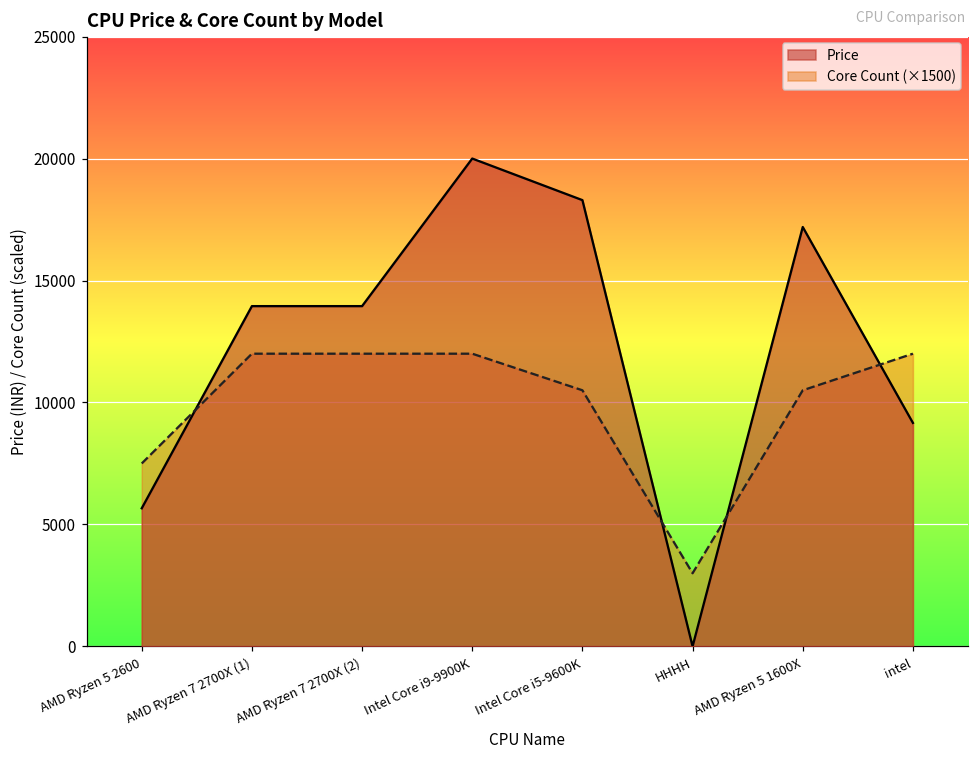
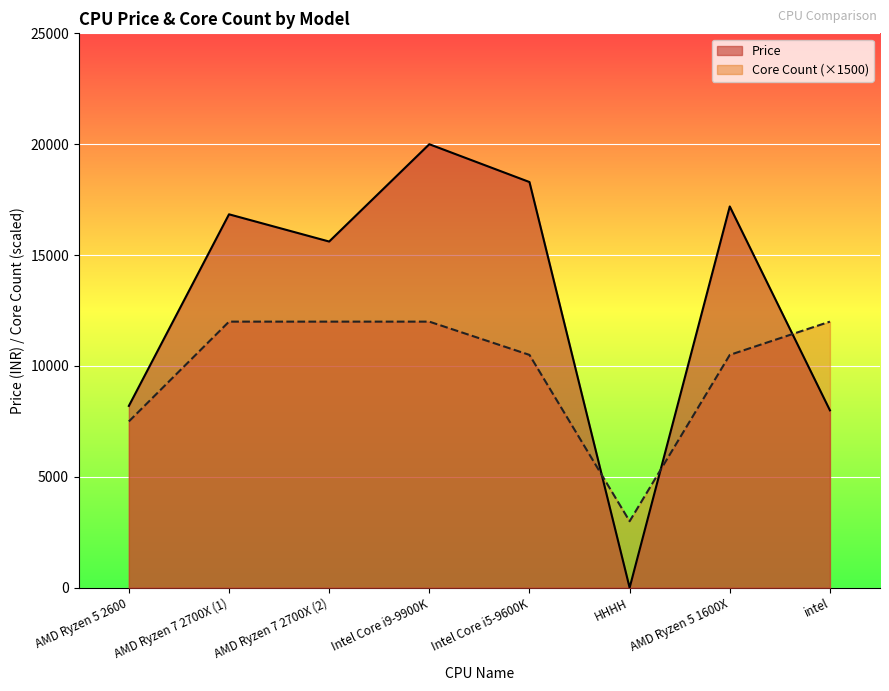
Price, AMD Ryzen 5 2600: 5700 -> 8200
Price, AMD Ryzen 7 2700X (1): 14000 -> 16800
Price, AMD Ryzen 7 2700X (2): 14000 -> 15600
Price, intel: 9200 -> 8000
